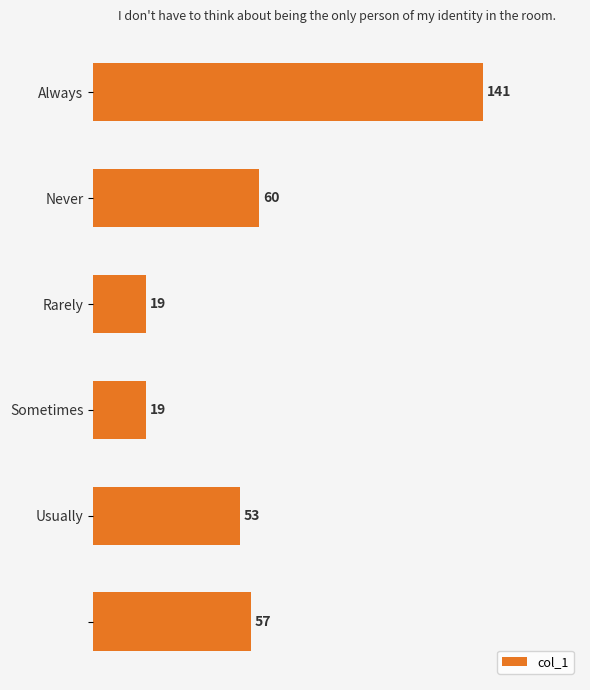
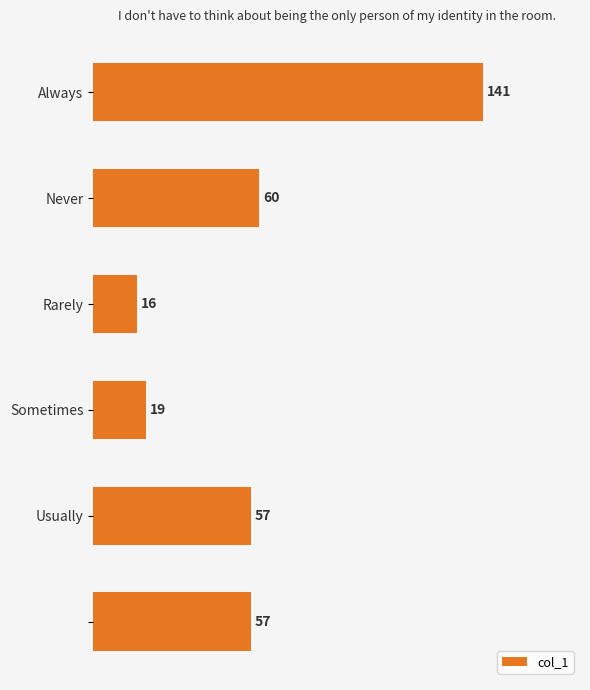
Rarely: 19 -> 16
Usually: 53 -> 57
